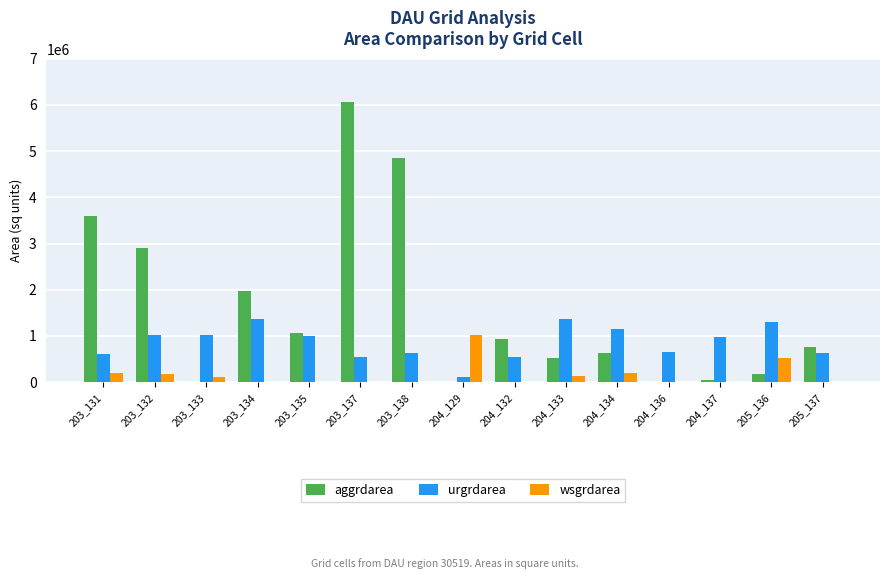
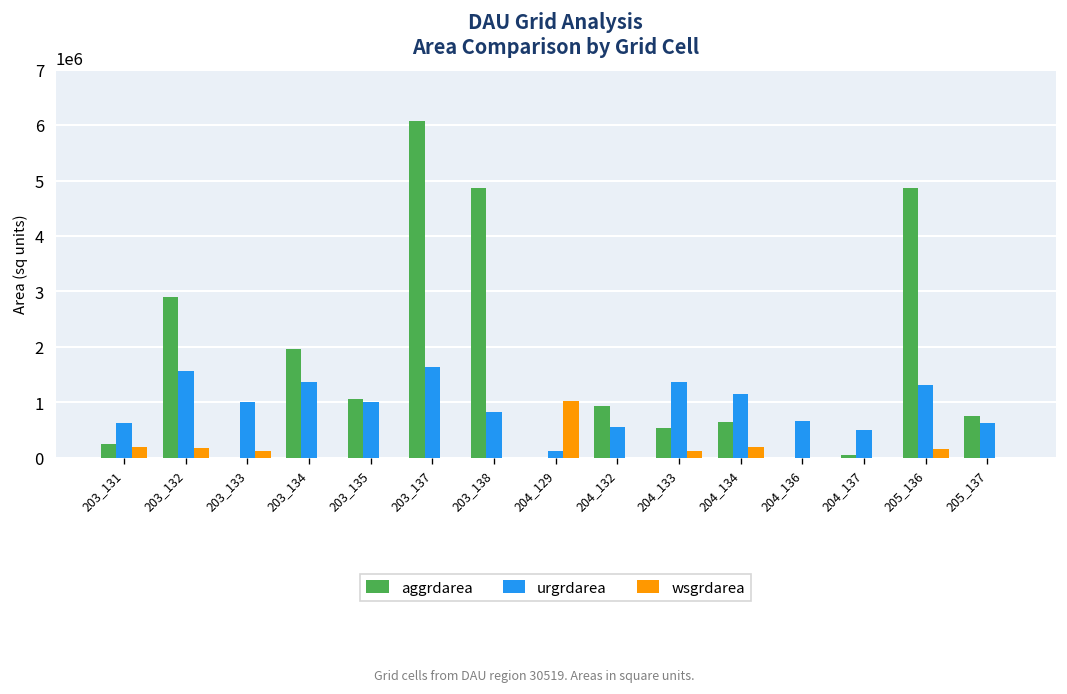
aggrdarea, 203_131: 3600000 -> 200000
urgrdarea, 203_132: 1000000 -> 1600000
urgrdarea, 203_137: 500000 -> 1600000
urgrdarea, 203_138: 600000 -> 800000
urgrdarea, 204_137: 1000000 -> 500000
aggrdarea, 205_136: 200000 -> 4900000
wsgrdarea, 205_136: 500000 -> 200000
